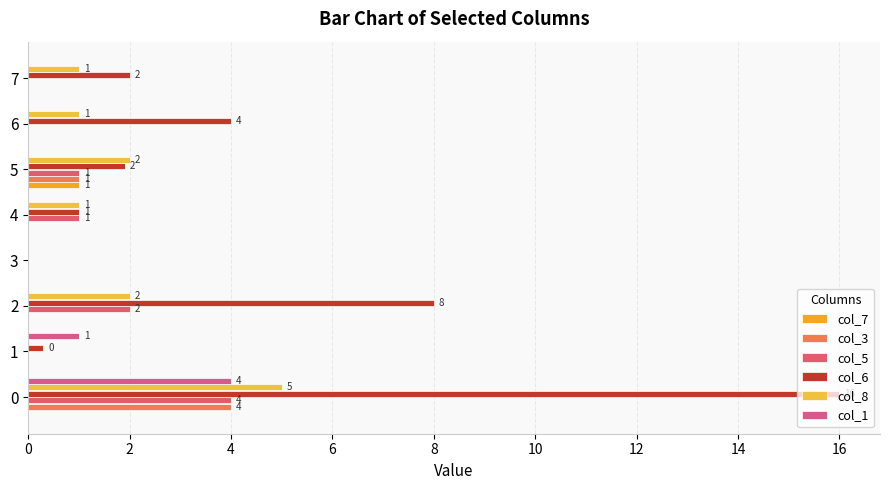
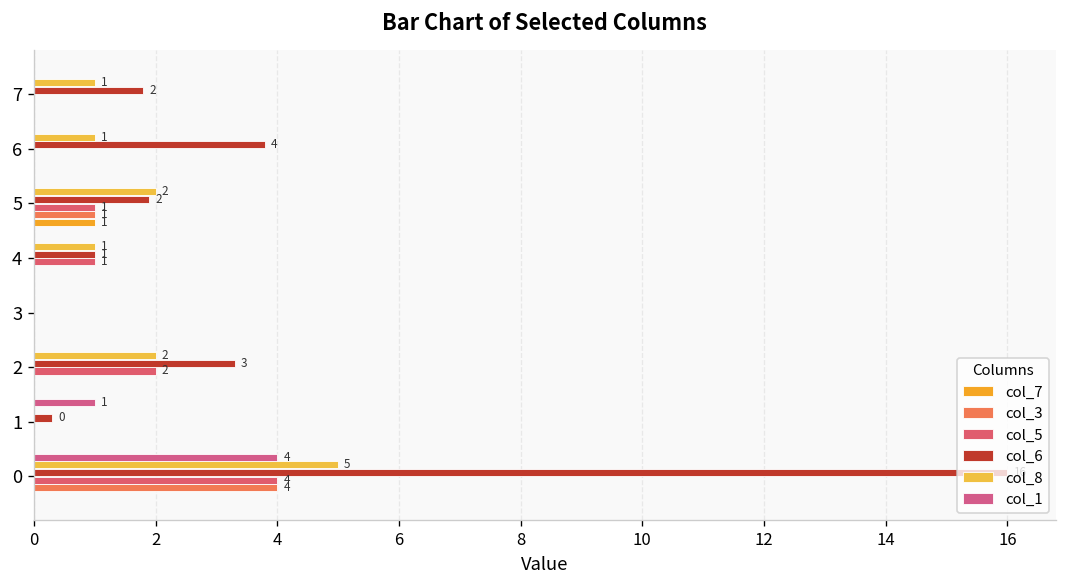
col_6, 7: 2.0 -> 1.8
col_6, 6: 4.0 -> 3.8
col_6, 2: 8 -> 3
